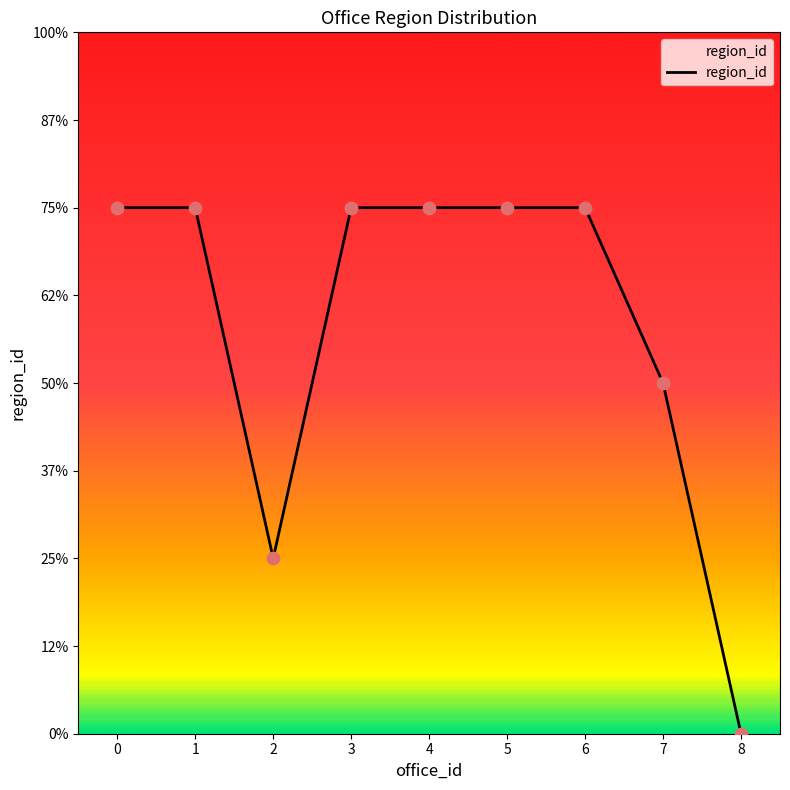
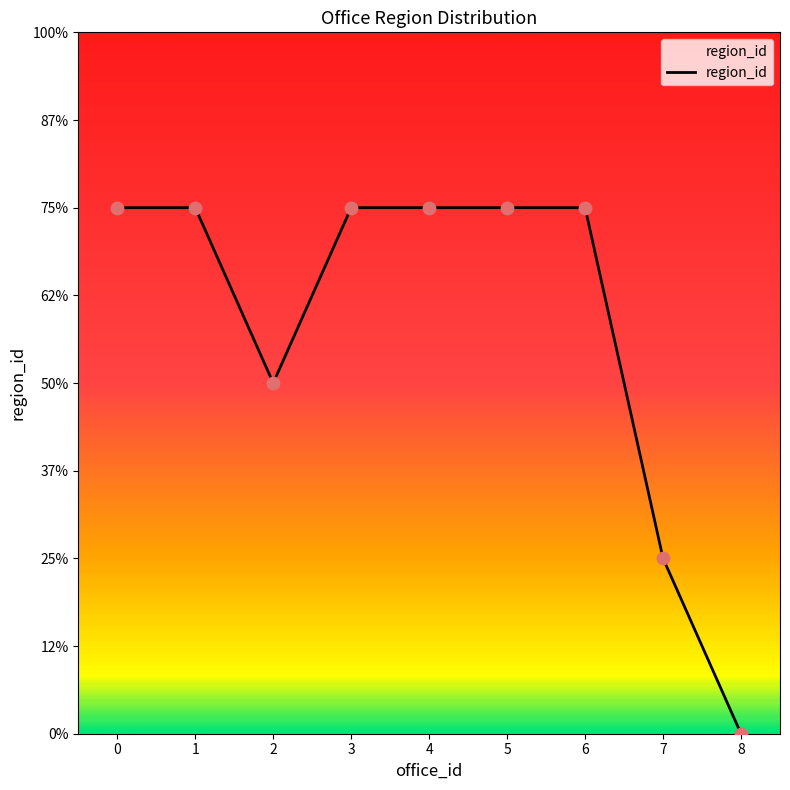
2: 25% -> 50%
7: 50% -> 25%
